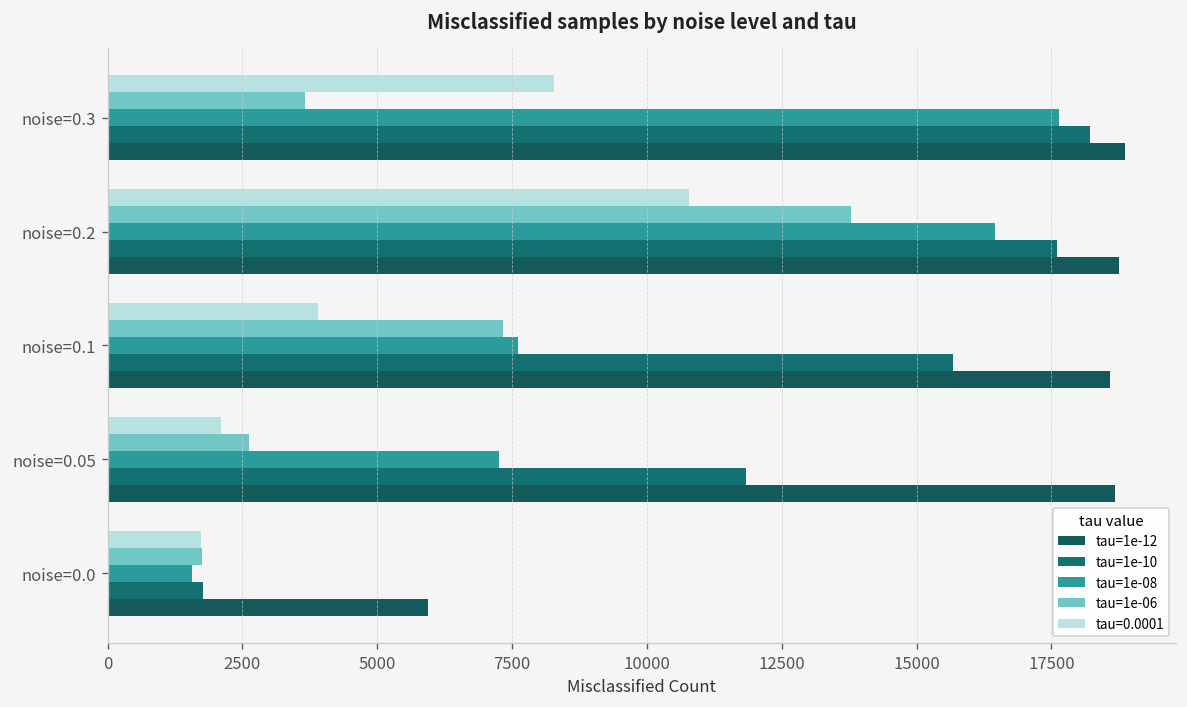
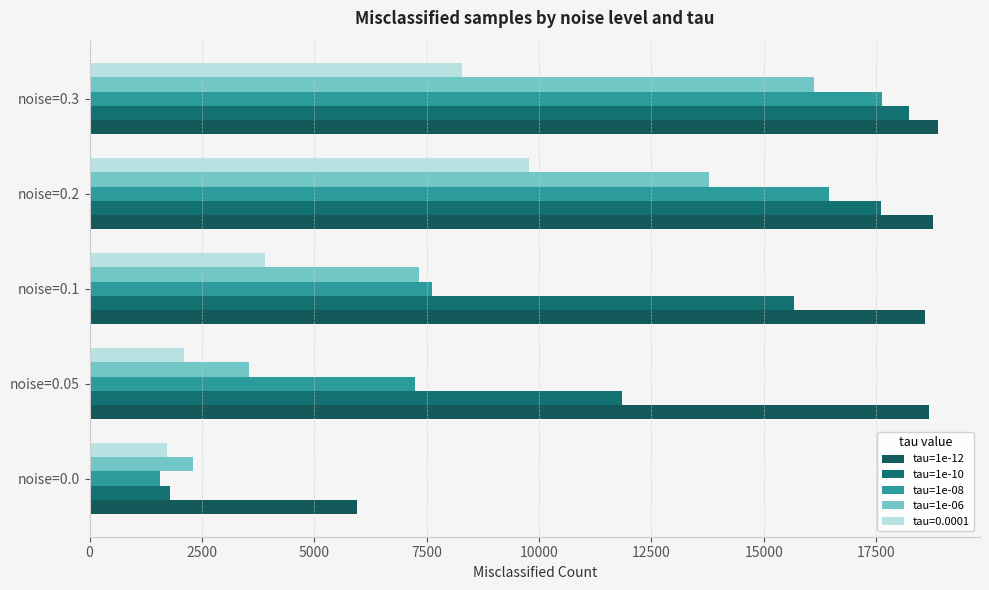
tau=1e-06, noise=0.3: 3700 -> 16100
tau=0.0001, noise=0.2: 10800 -> 9800
tau=1e-06, noise=0.05: 2600 -> 3500
tau=1e-06, noise=0.0: 1800 -> 2300
